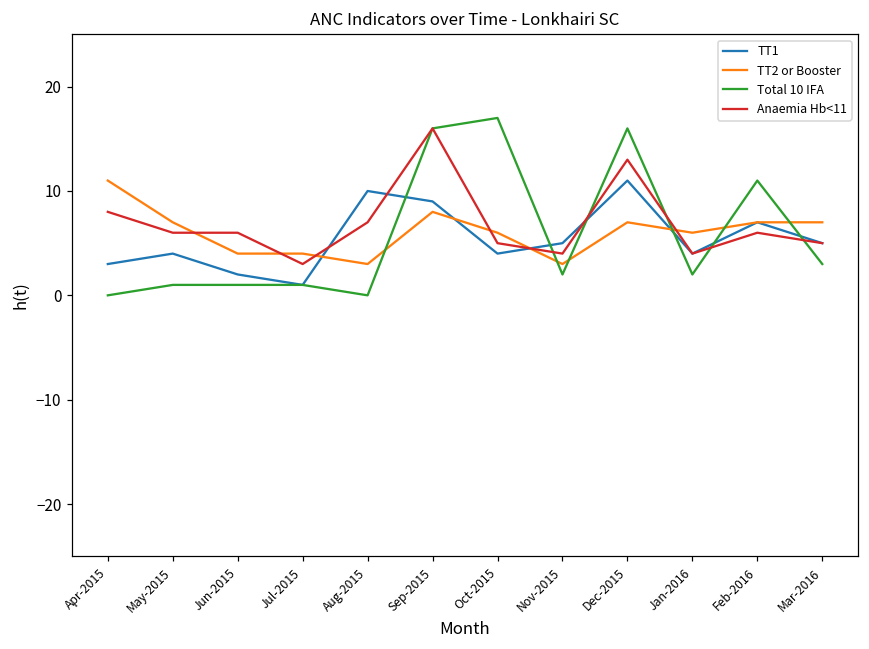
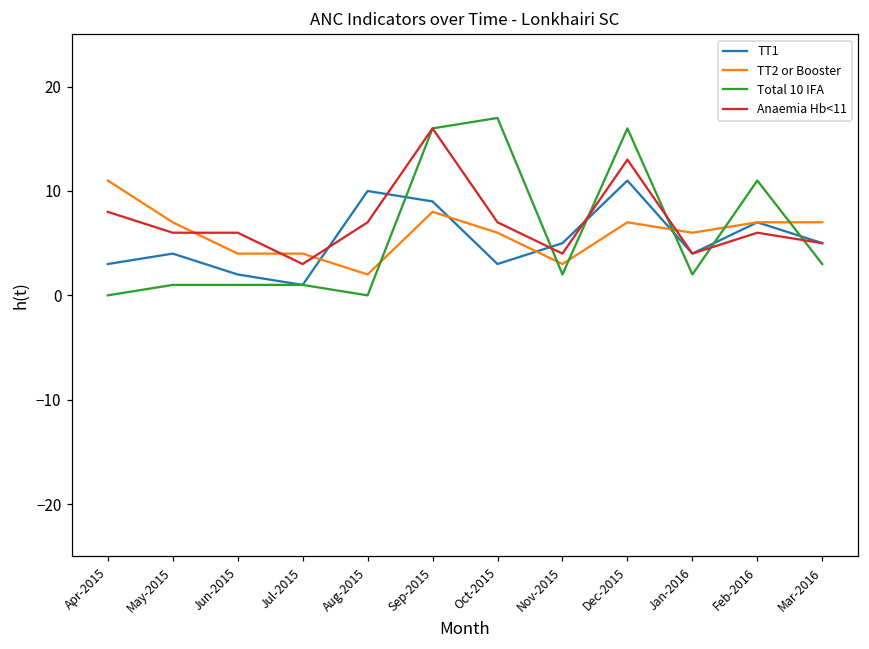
TT2 or Booster, Aug-2015: 3 -> 2
TT1, Oct-2015: 4 -> 3
Anaemia Hb<11, Oct-2015: 5 -> 7
